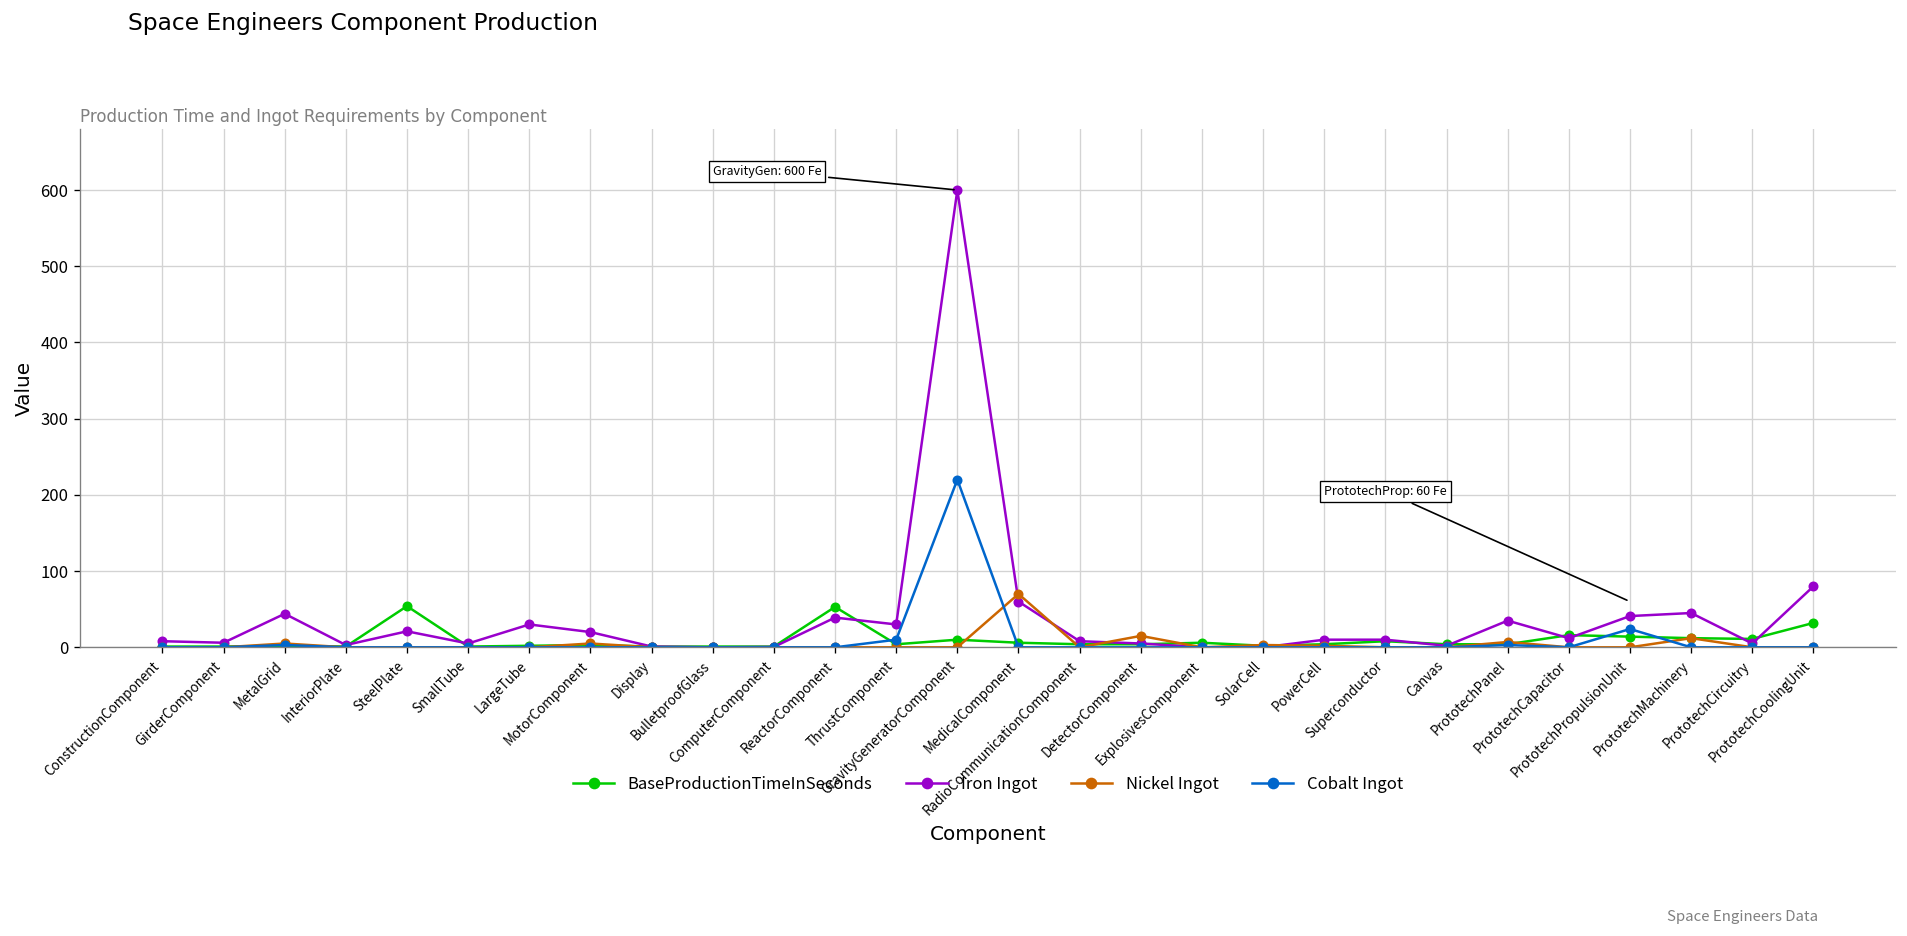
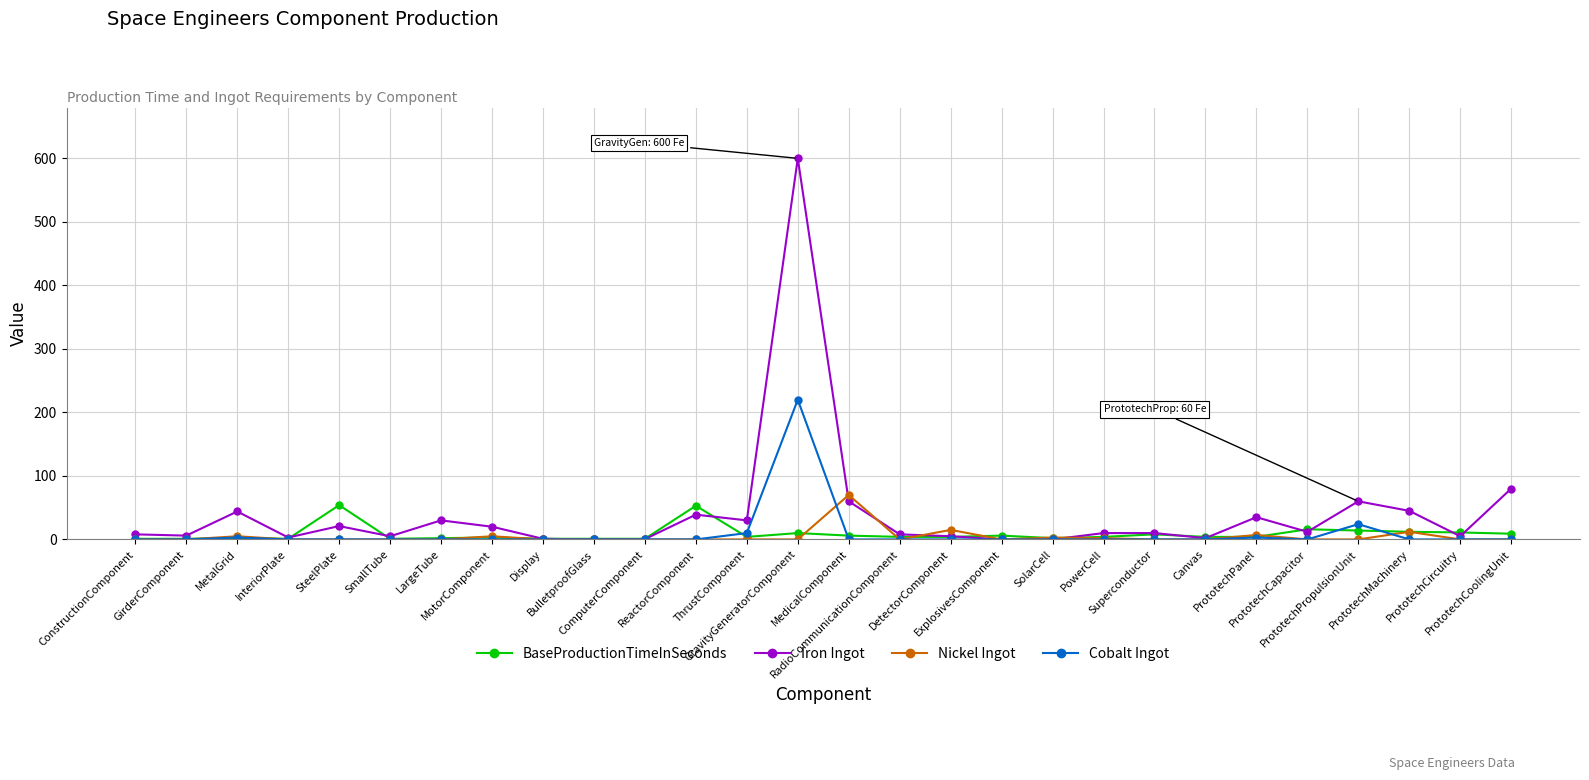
Iron Ingot, PrototechPropulsionUnit: 40 -> 60
BaseProductionTimeInSeconds, PrototechCoolingUnit: 30 -> 10
